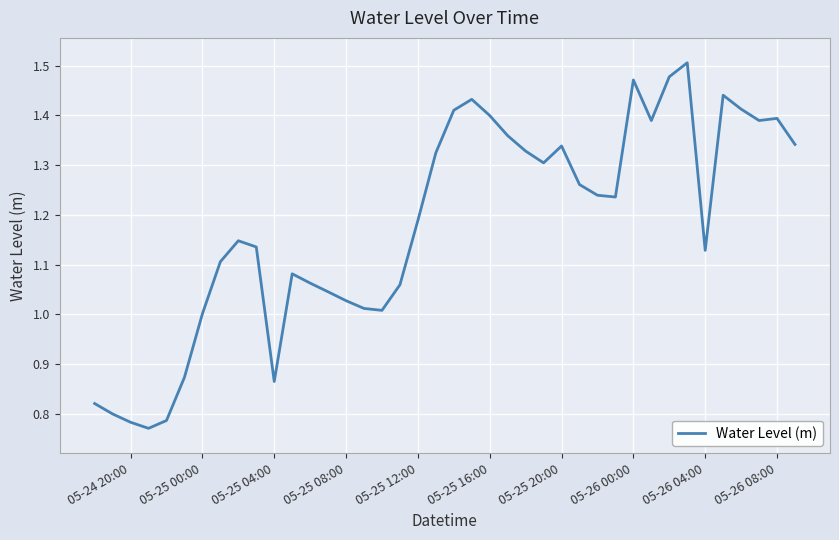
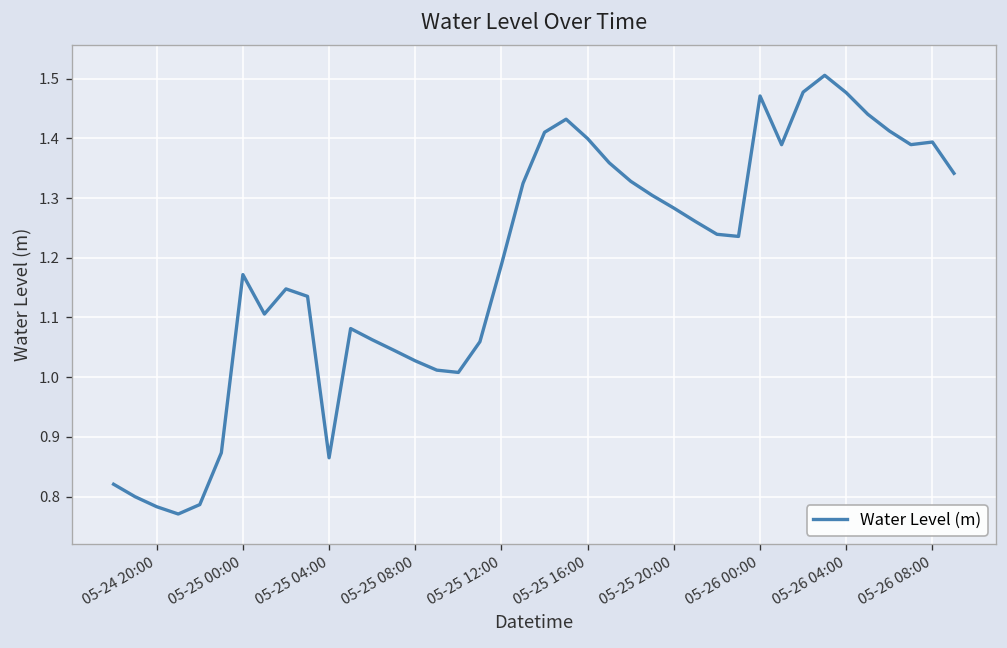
05-25 00:00: 1.00 -> 1.17
05-25 20:00: 1.34 -> 1.28
05-26 04:00: 1.13 -> 1.48
